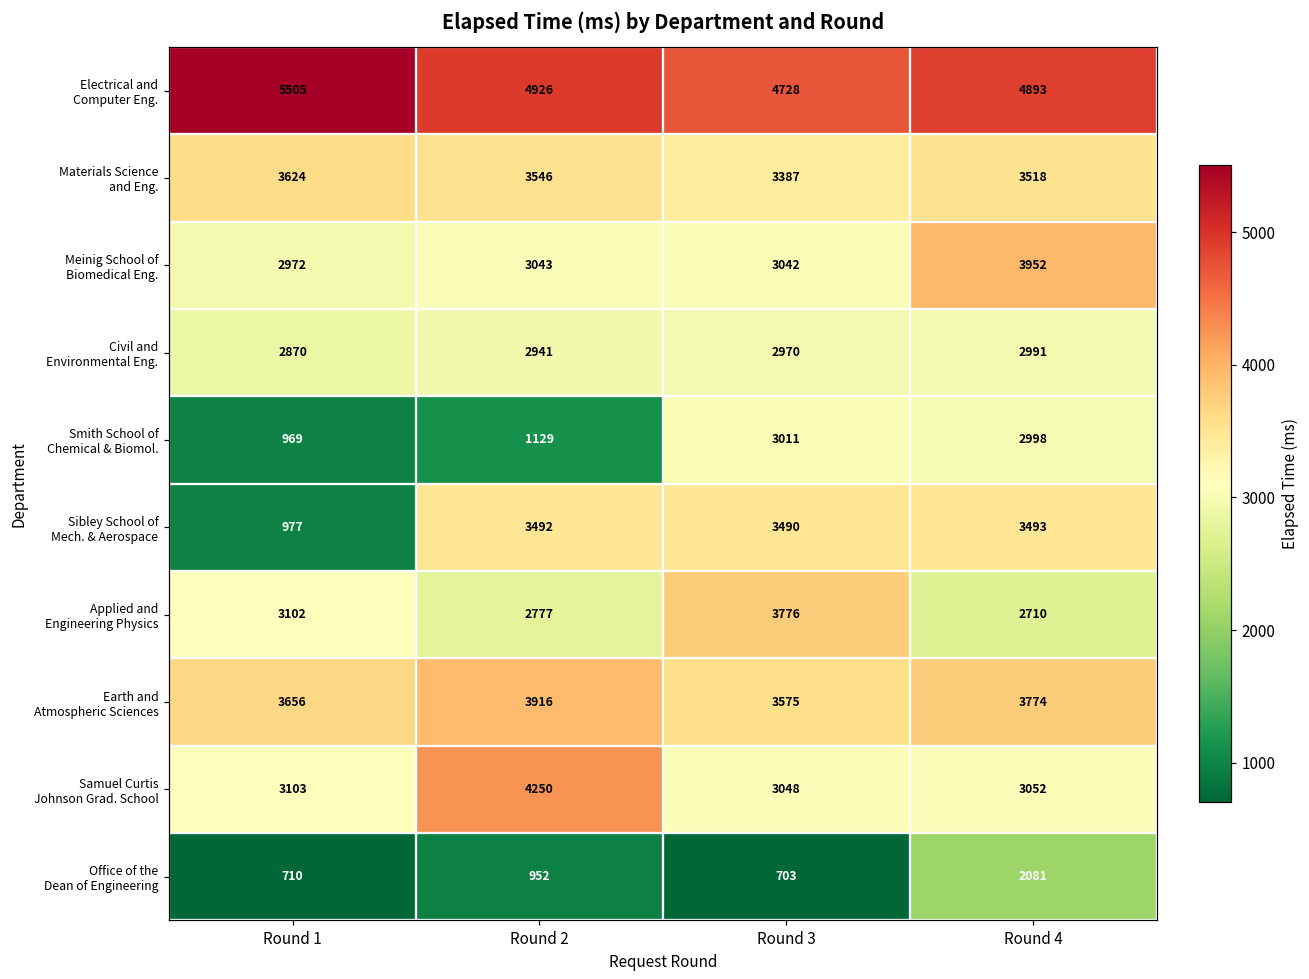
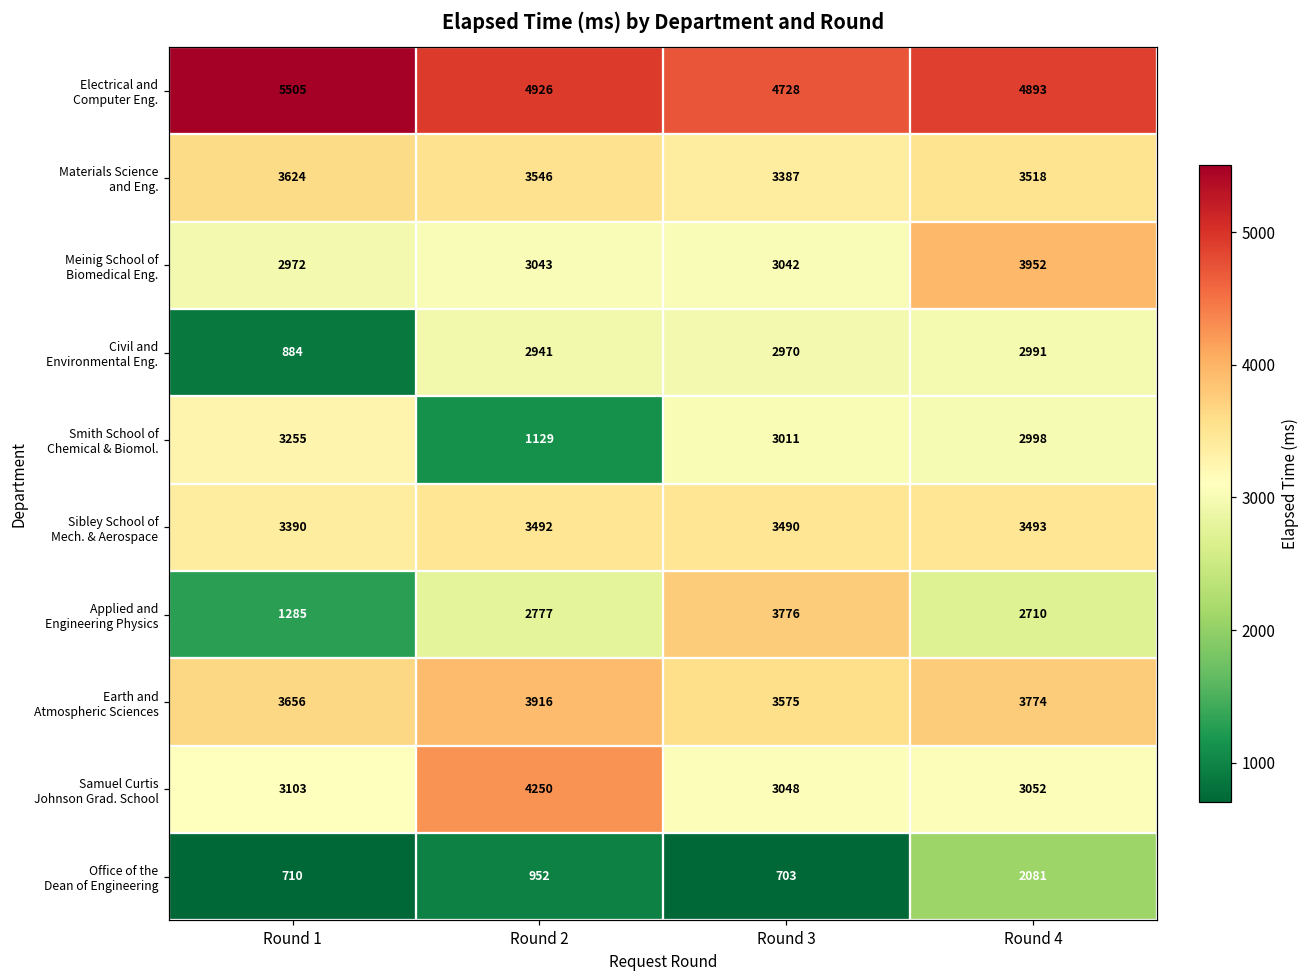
Civil and Environmental Eng., Round 1: 2870 -> 884
Smith School of Chemical & Biomol., Round 1: 969 -> 3255
Sibley School of Mech. & Aerospace, Round 1: 977 -> 3390
Applied and Engineering Physics, Round 1: 3102 -> 1285
